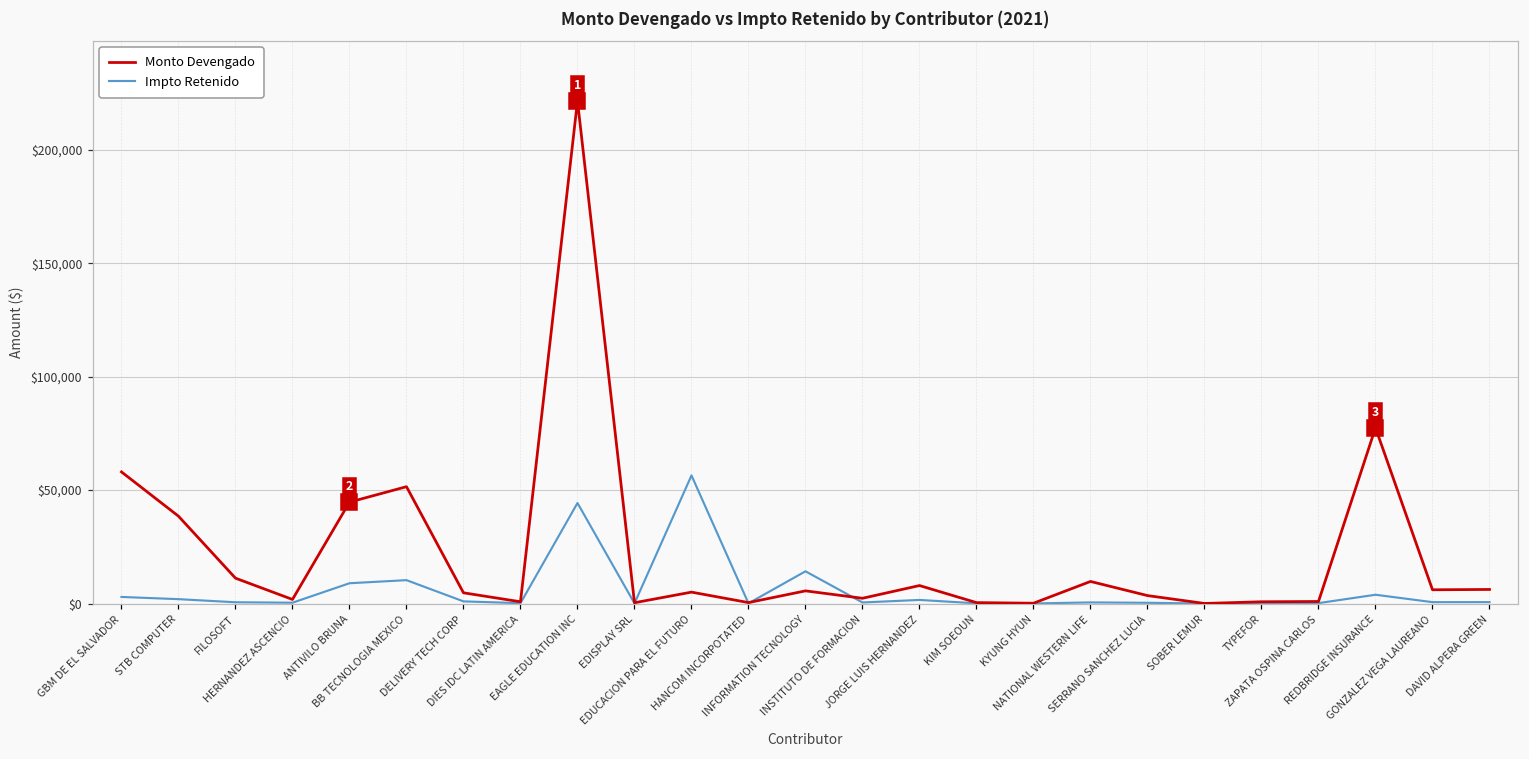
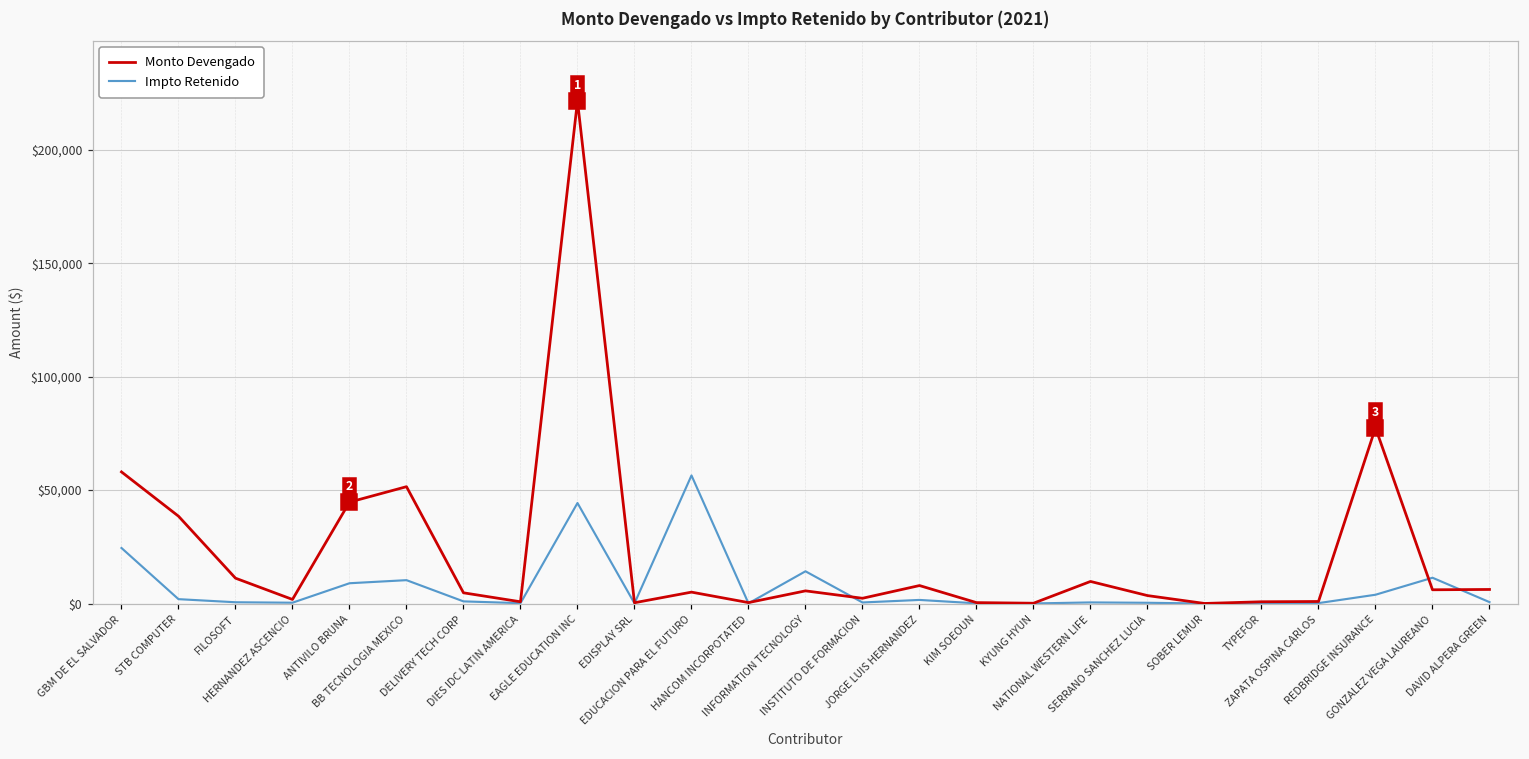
Impto Retenido, GBM DE EL SALVADOR: $3,000 -> $24,000
Impto Retenido, GONZALEZ VEGA LAUREANO: $1,000 -> $11,000
